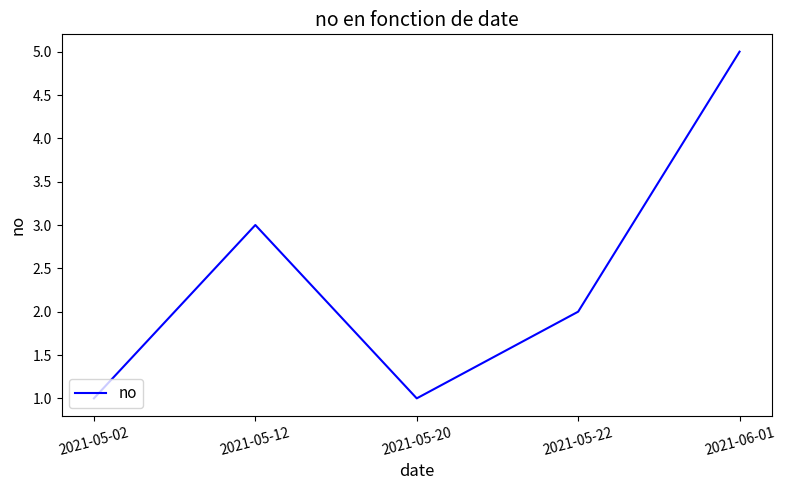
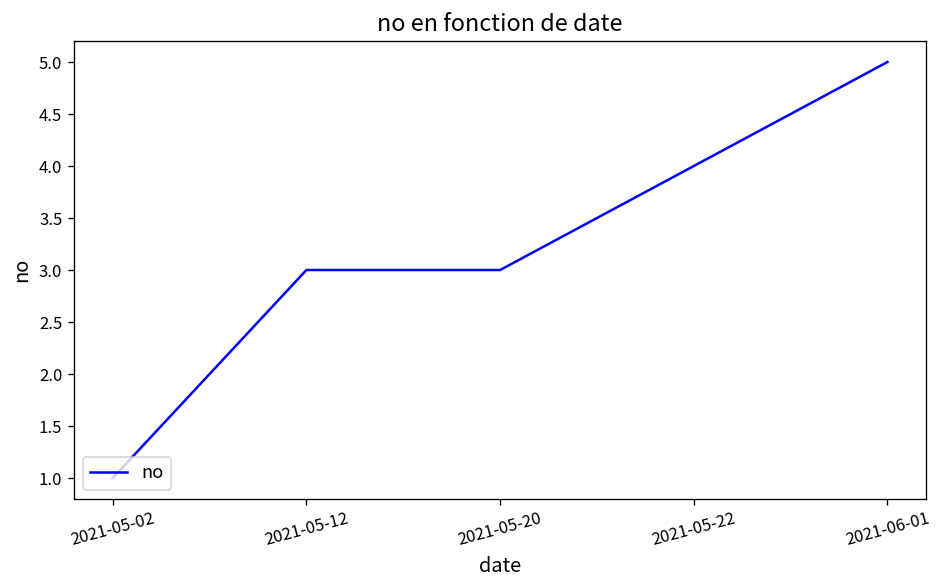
2021-05-20: 1 -> 3
2021-05-22: 2 -> 4
